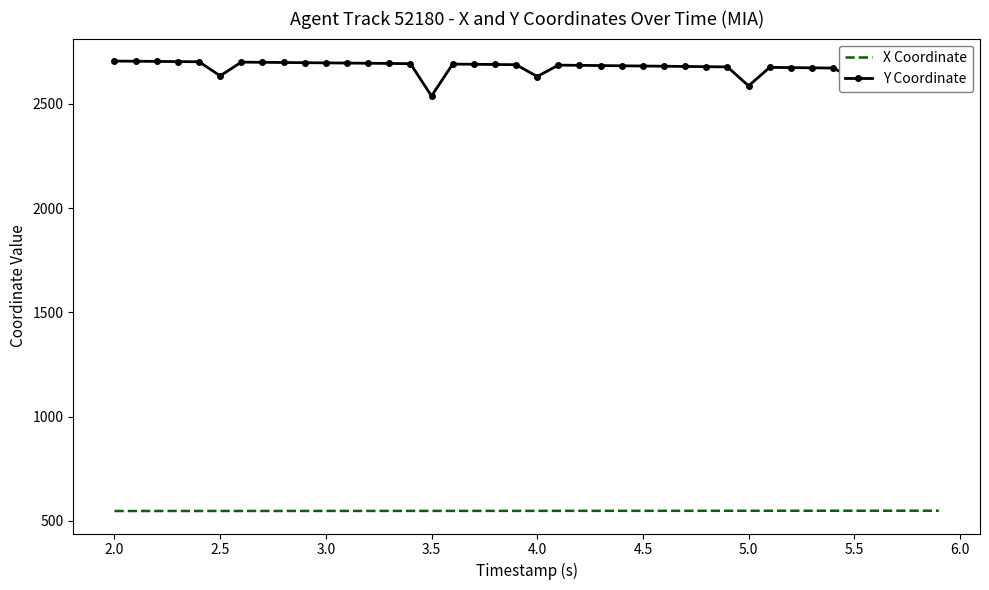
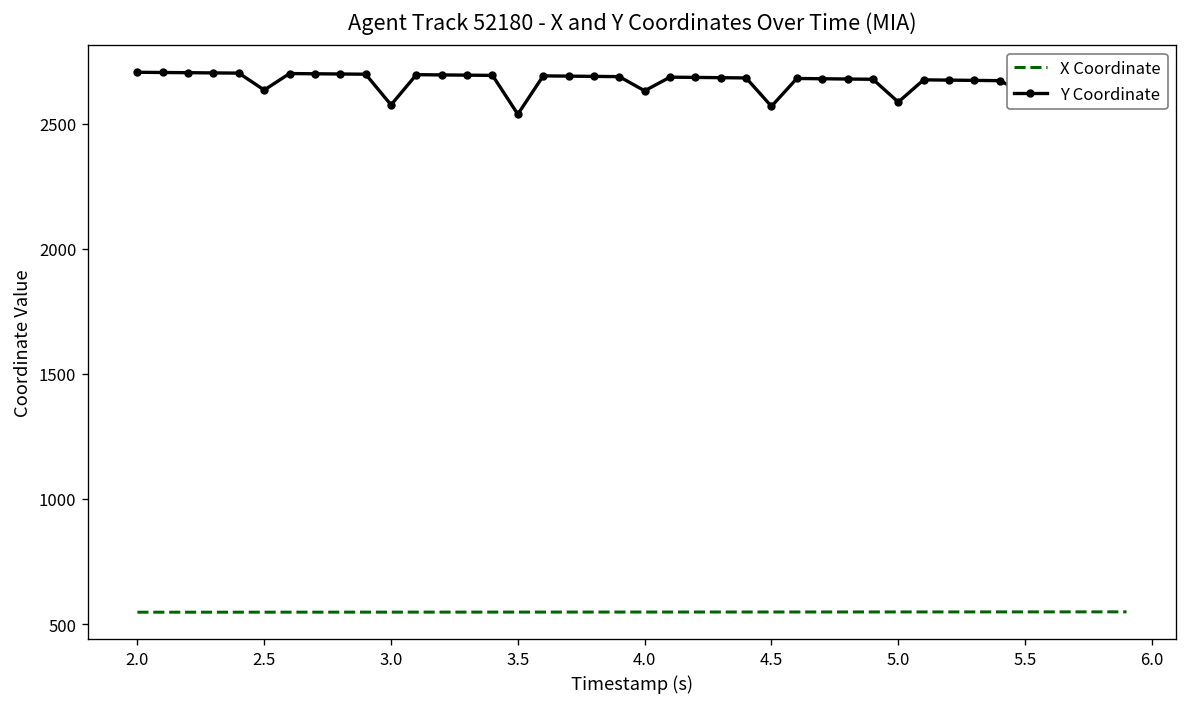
Y Coordinate, 3.0: 2700 -> 2580
Y Coordinate, 4.5: 2680 -> 2570
